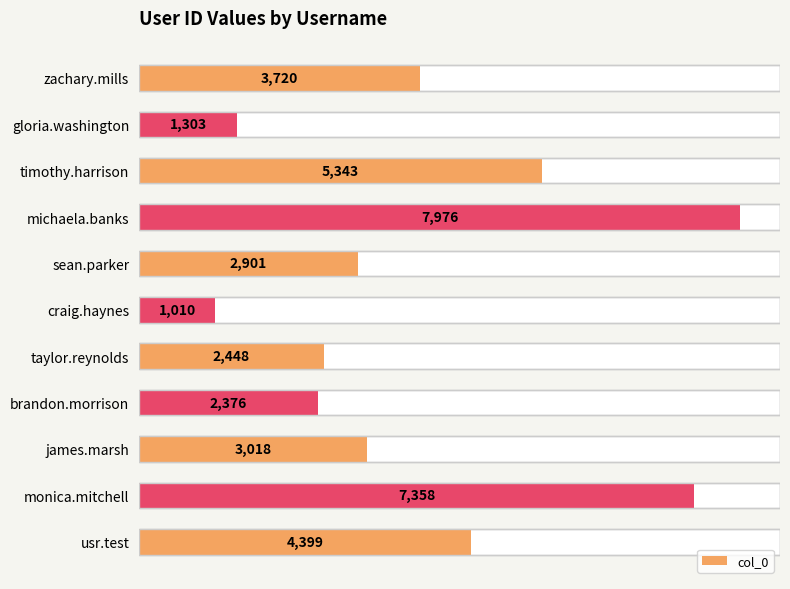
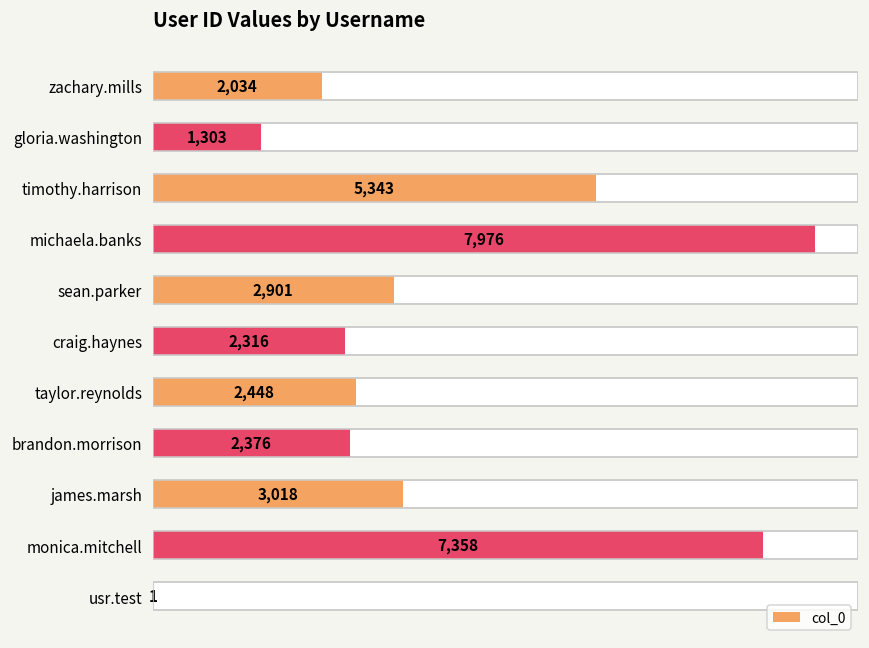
col_0, zachary.mills: 3,720 -> 2,034
col_0, craig.haynes: 1,010 -> 2,316
col_0, usr.test: 4,399 -> 1
